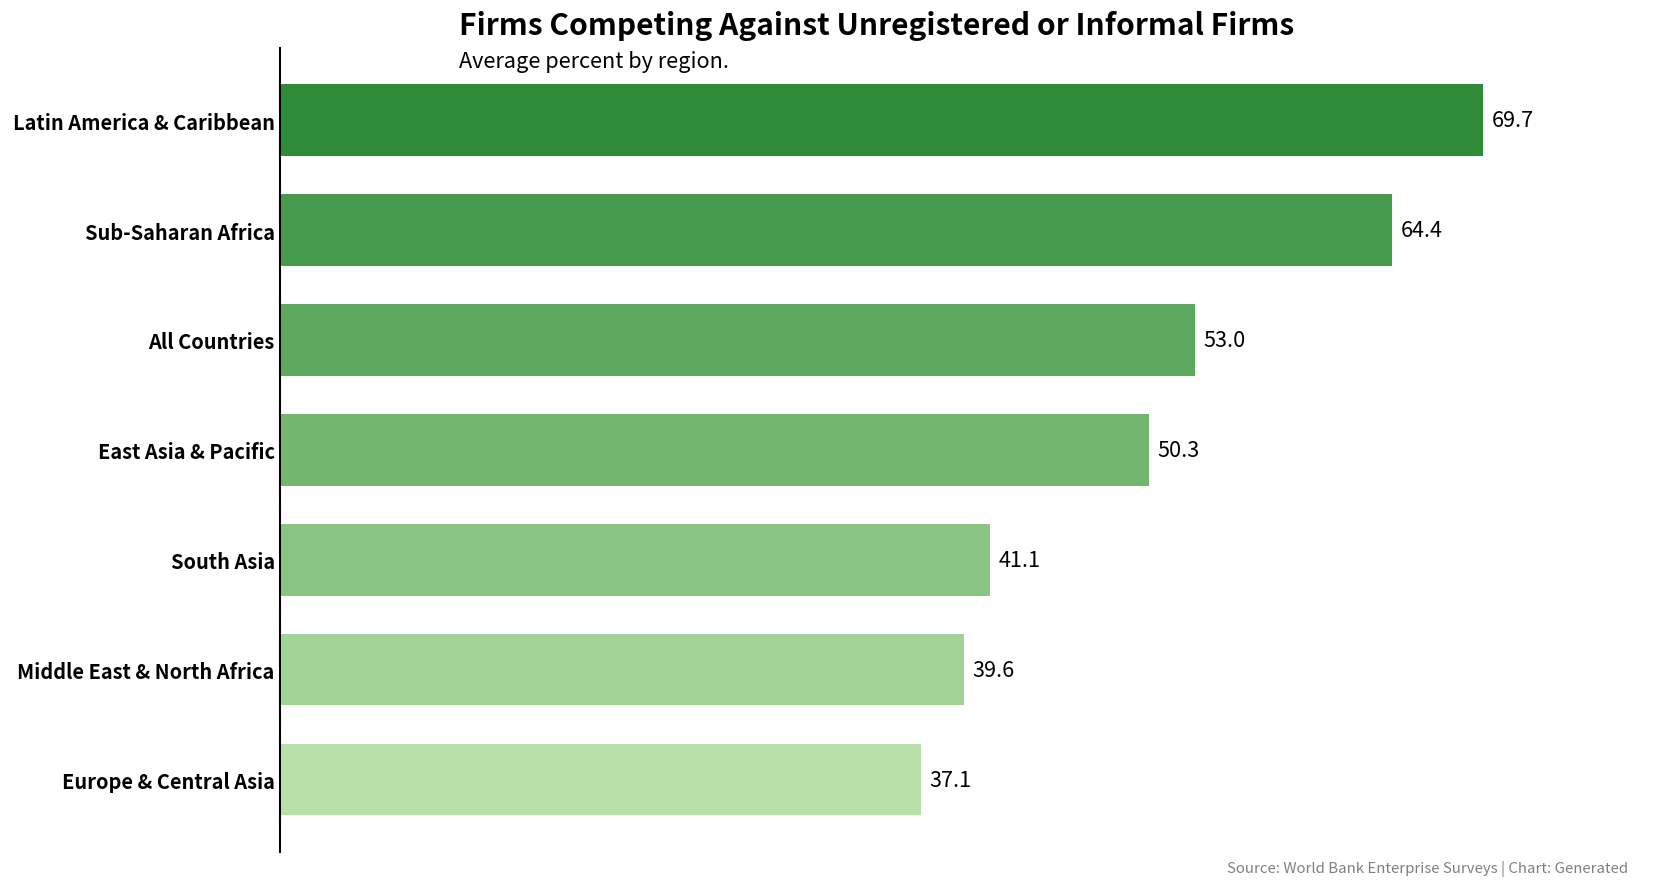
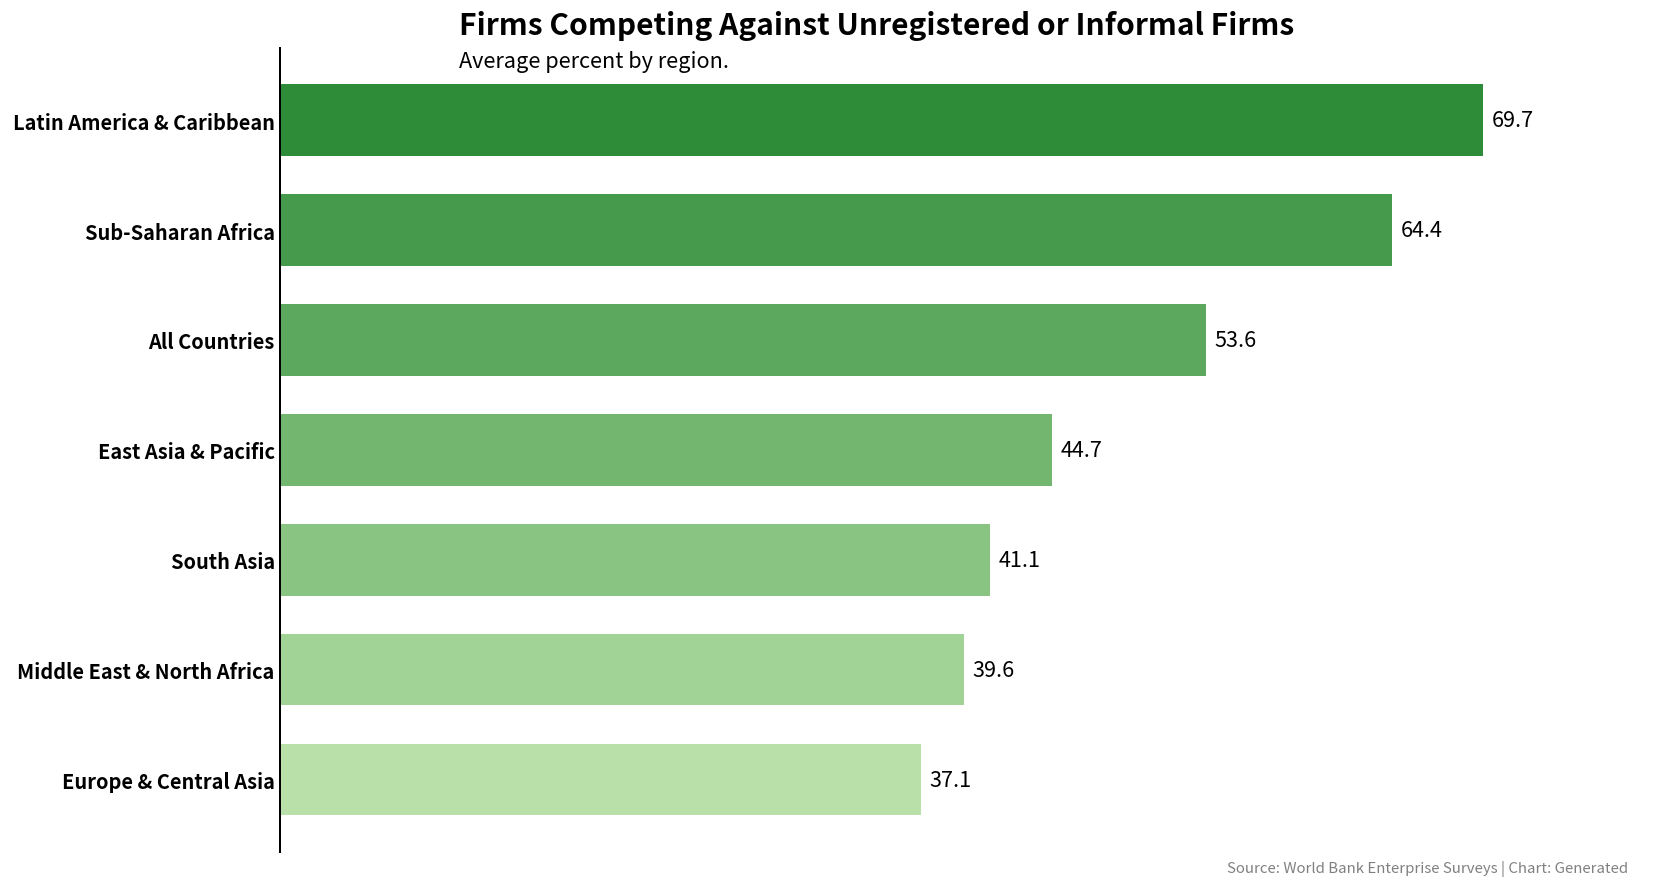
All Countries: 53.0 -> 53.6
East Asia & Pacific: 50.3 -> 44.7
